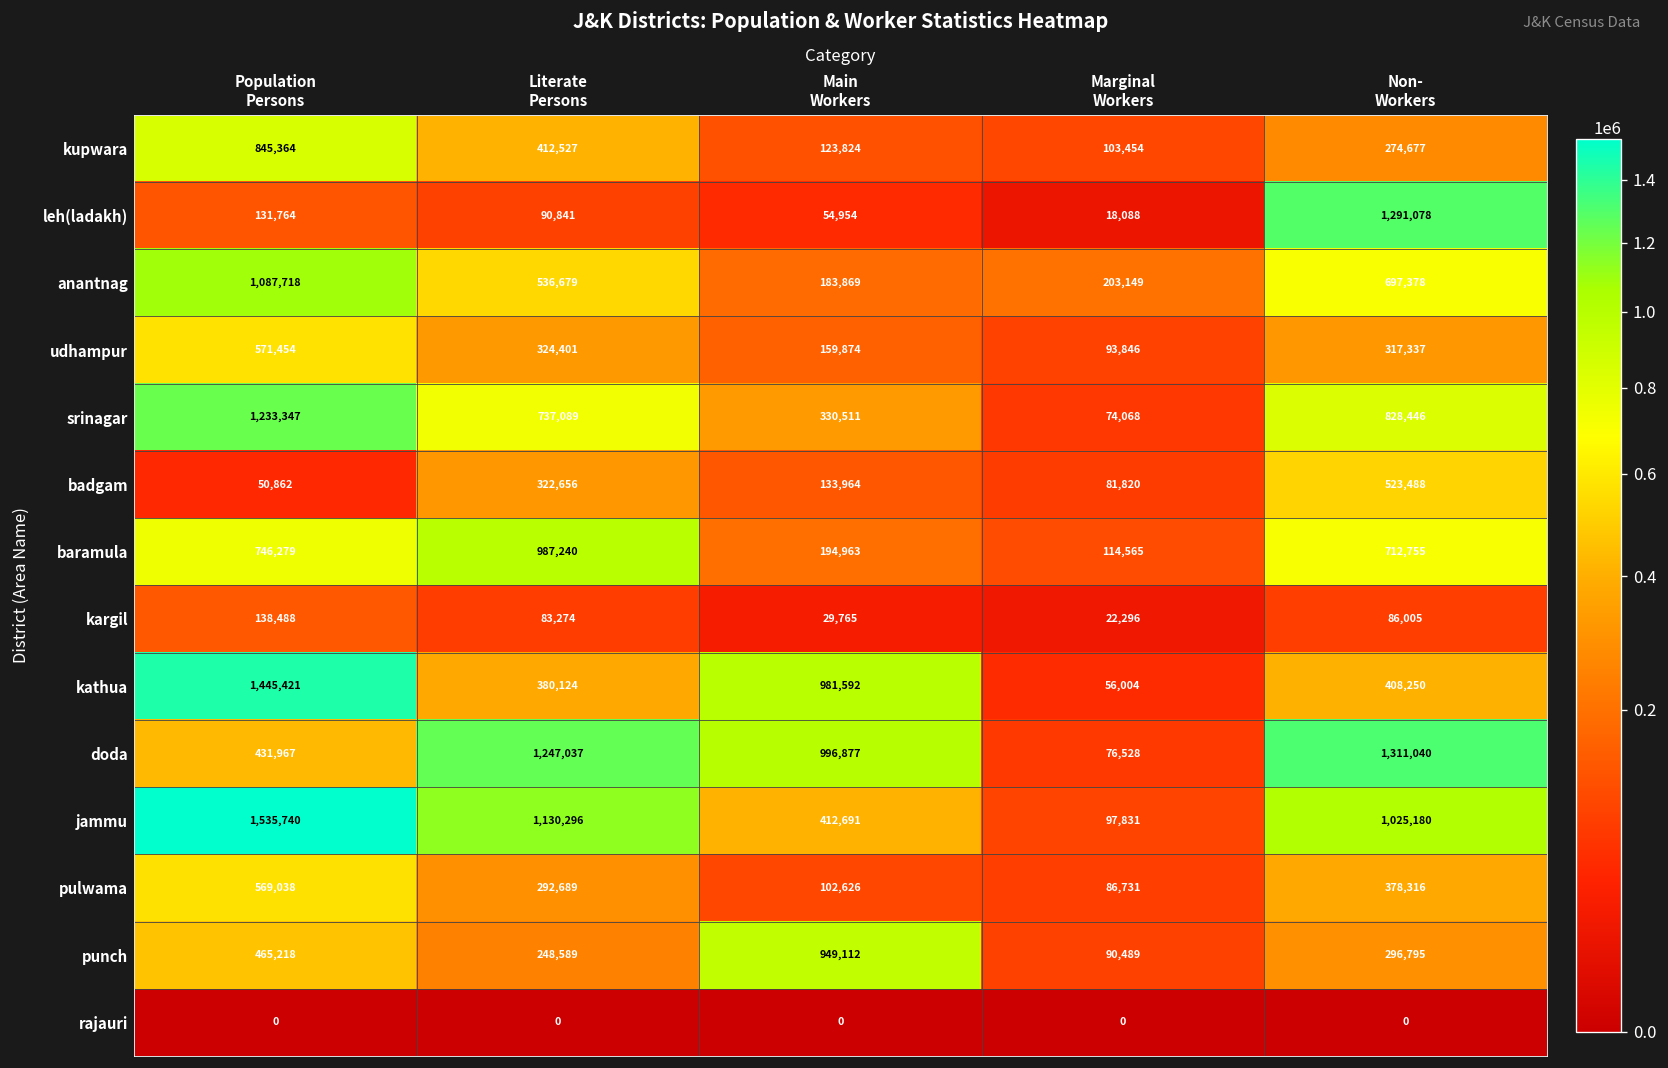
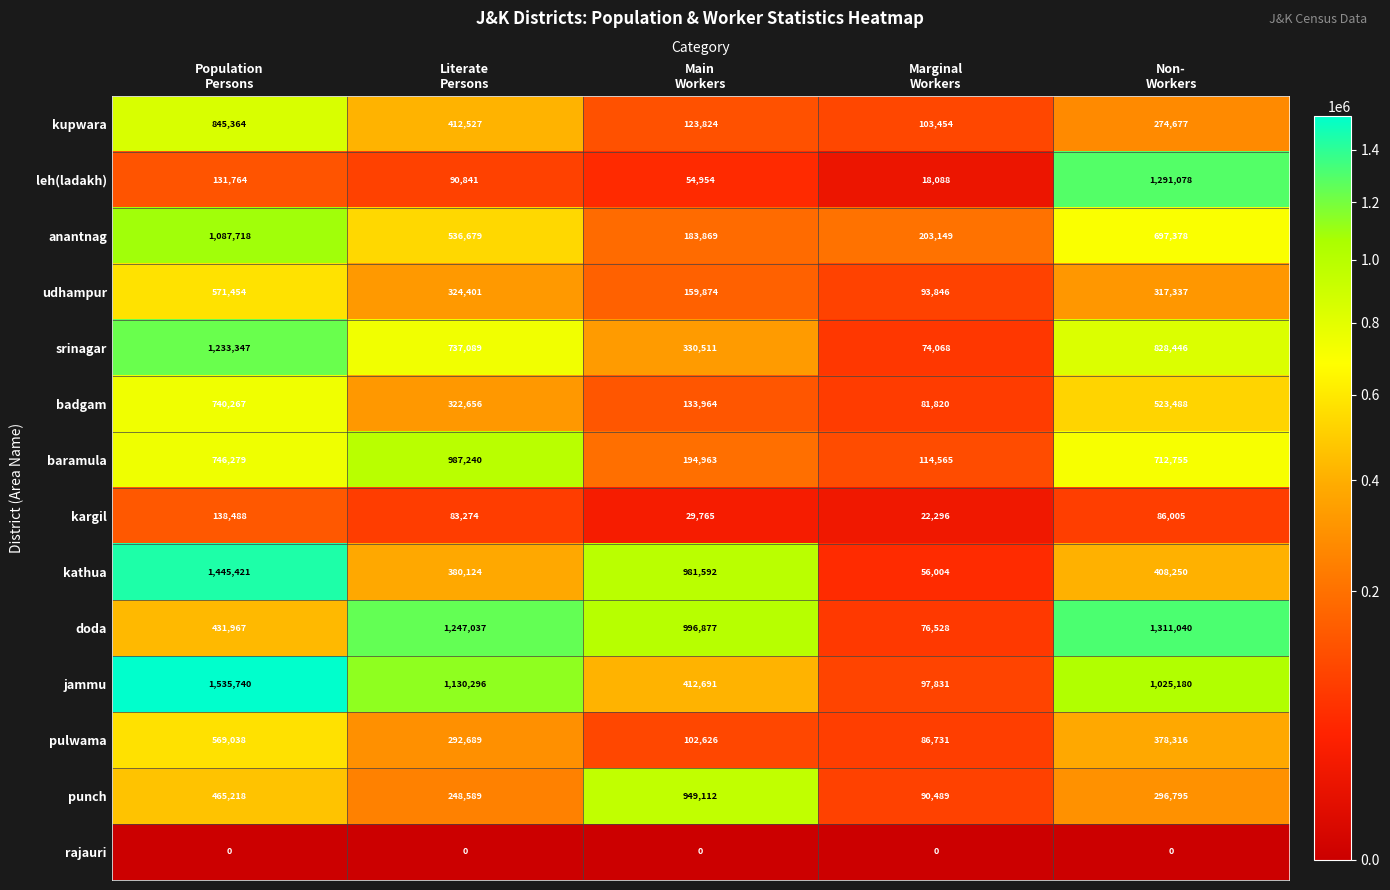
badgam, Population Persons: 50,862 -> 740,267
